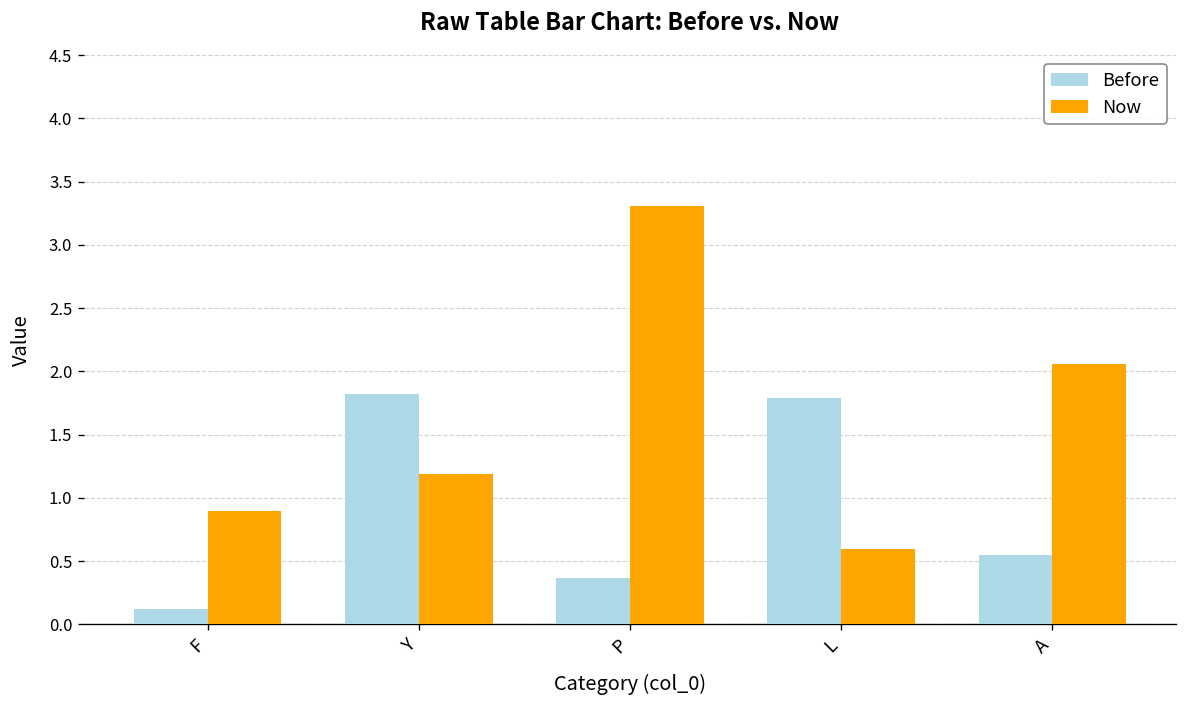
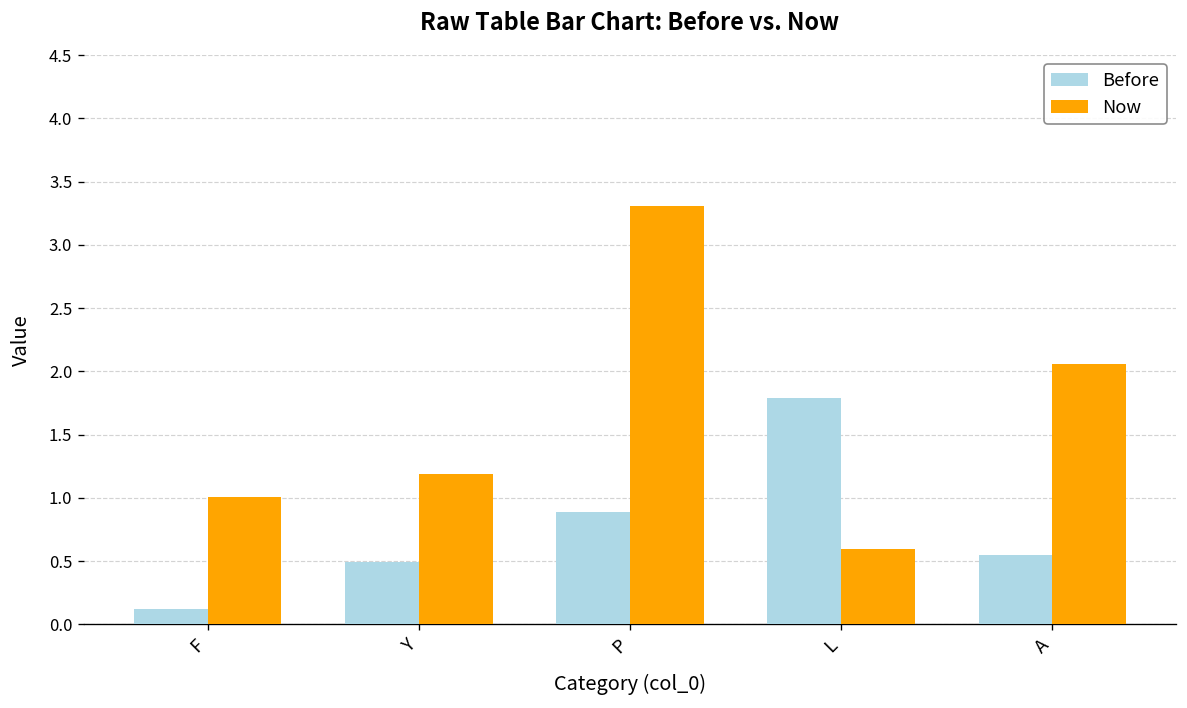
Now, F: 0.89 -> 1.00
Before, Y: 1.82 -> 0.49
Before, P: 0.37 -> 0.89
